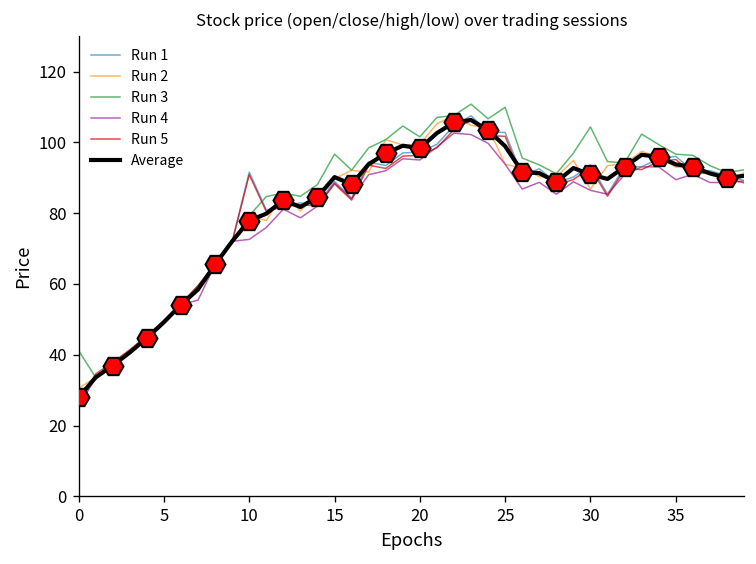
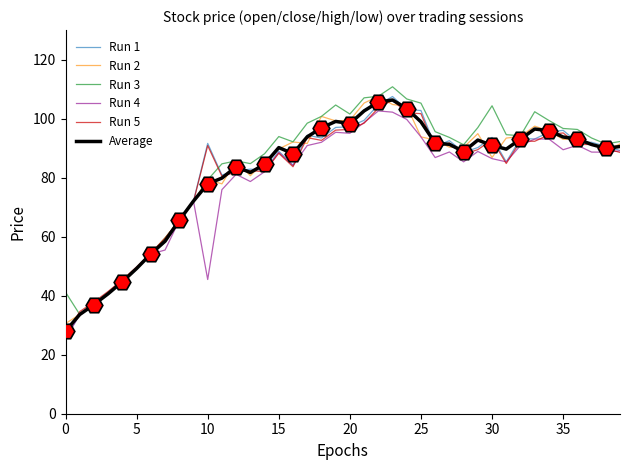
Run 4, 10: 73 -> 45
Run 3, 15: 97 -> 94
Run 3, 25: 110 -> 105
